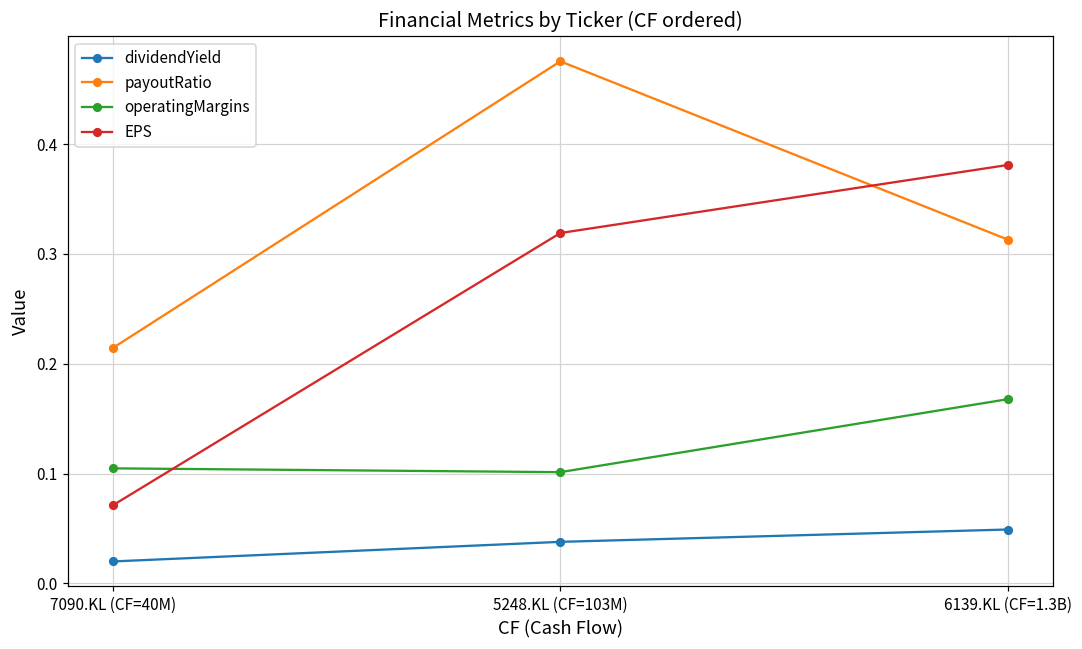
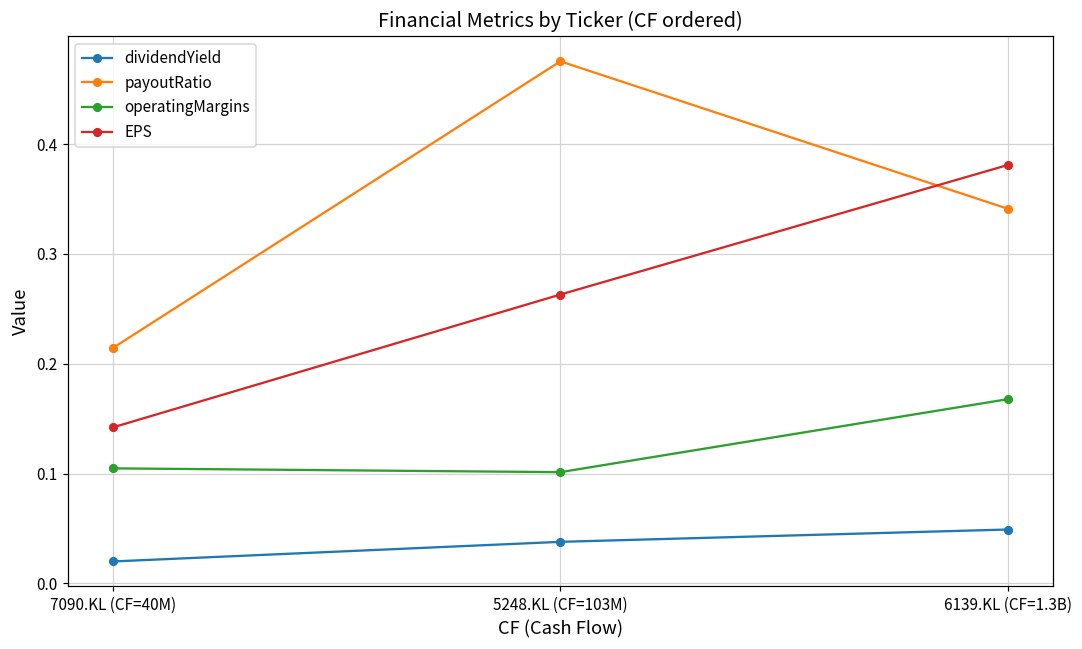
EPS, 7090.KL (CF=40M): 0.07 -> 0.14
EPS, 5248.KL (CF=103M): 0.32 -> 0.26
payoutRatio, 6139.KL (CF=1.3B): 0.31 -> 0.34
